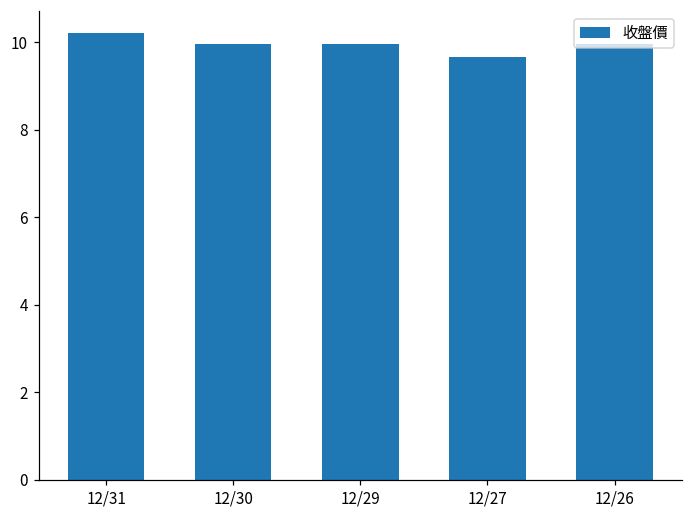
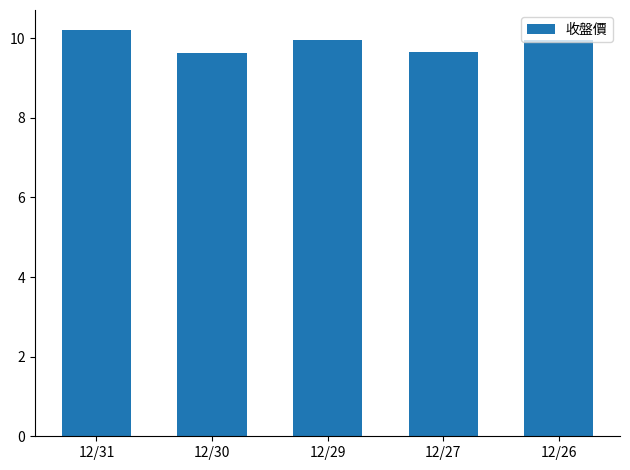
12/30: 10.0 -> 9.6
